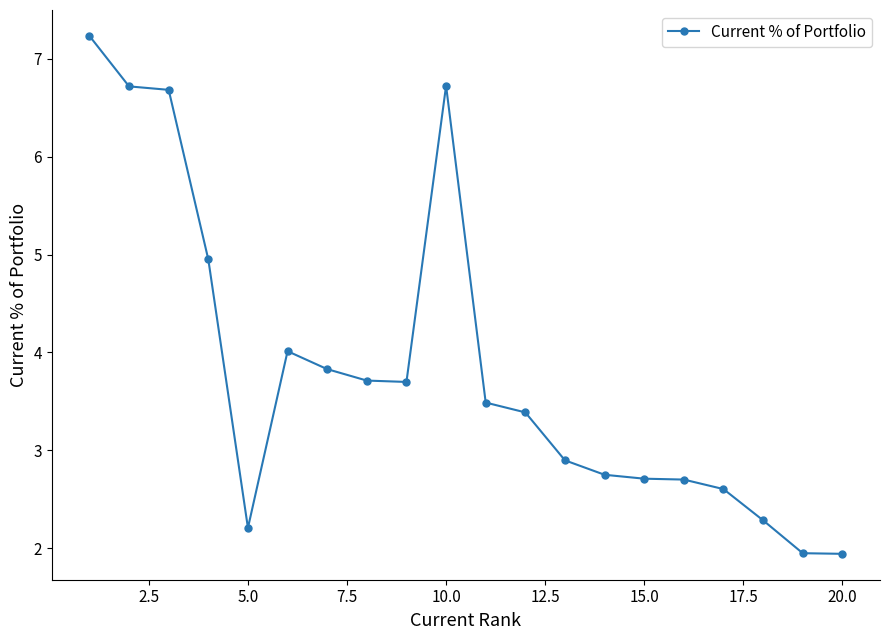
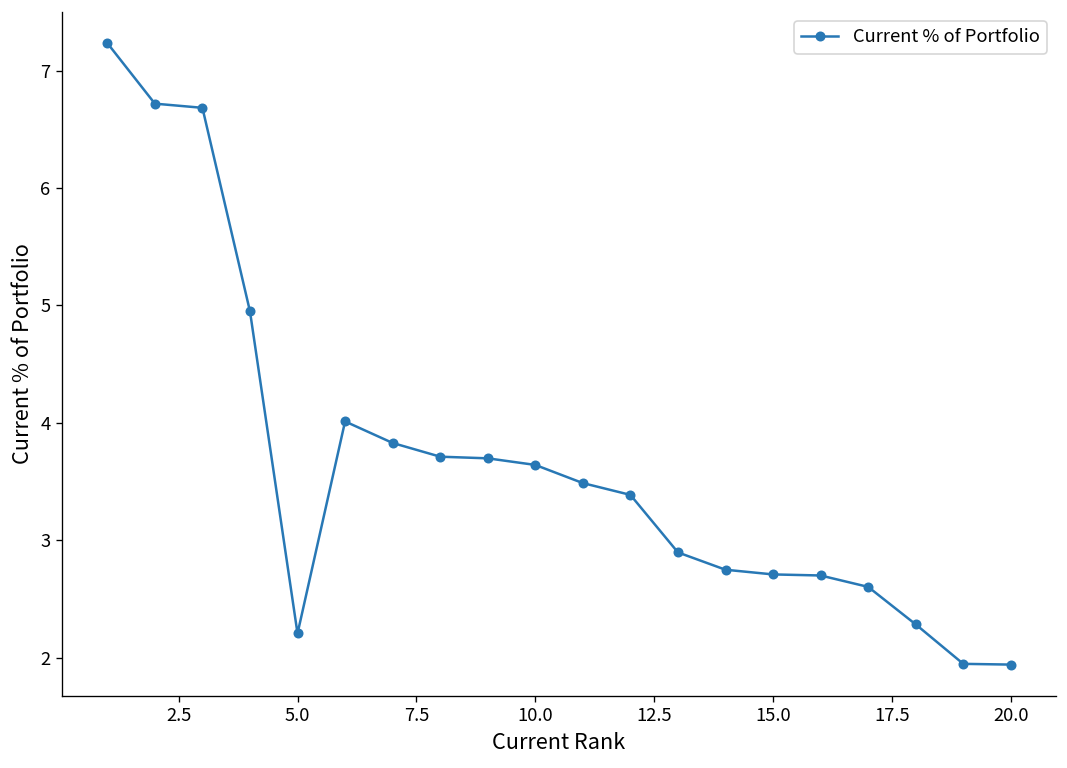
10.0: 6.7 -> 3.6
